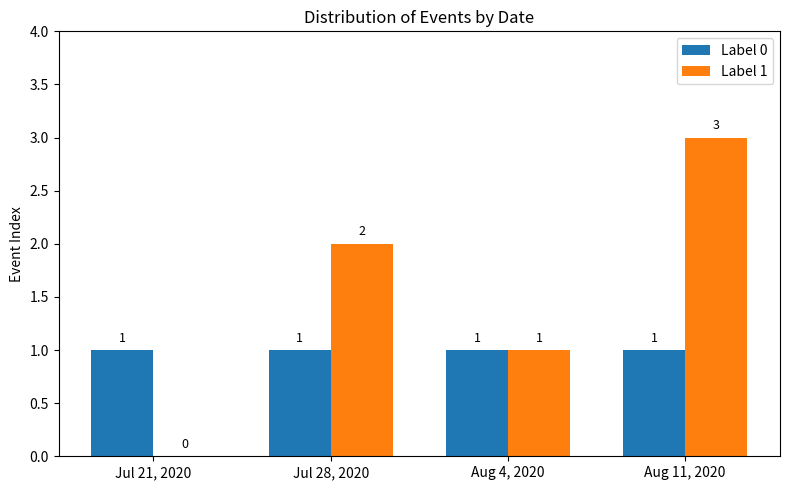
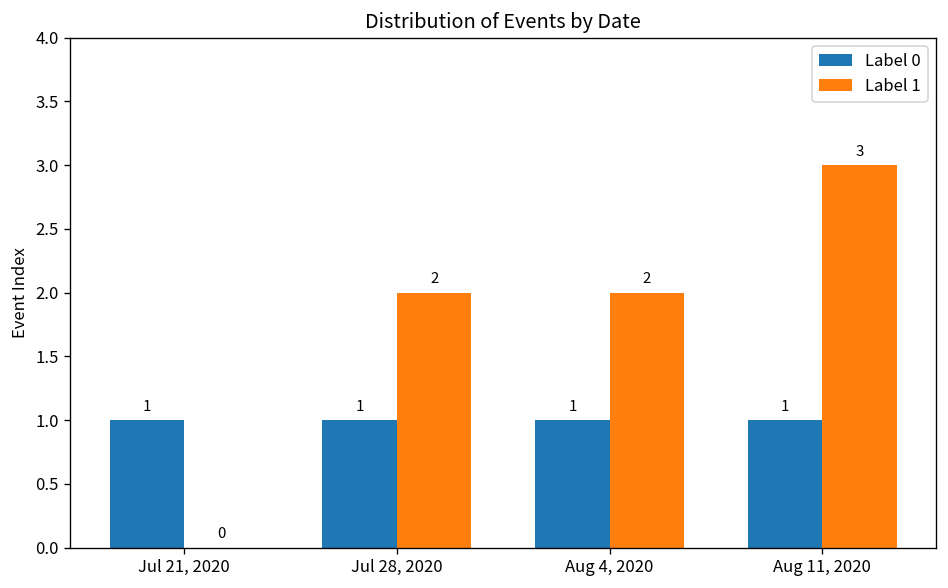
Label 1, Aug 4, 2020: 1 -> 2
